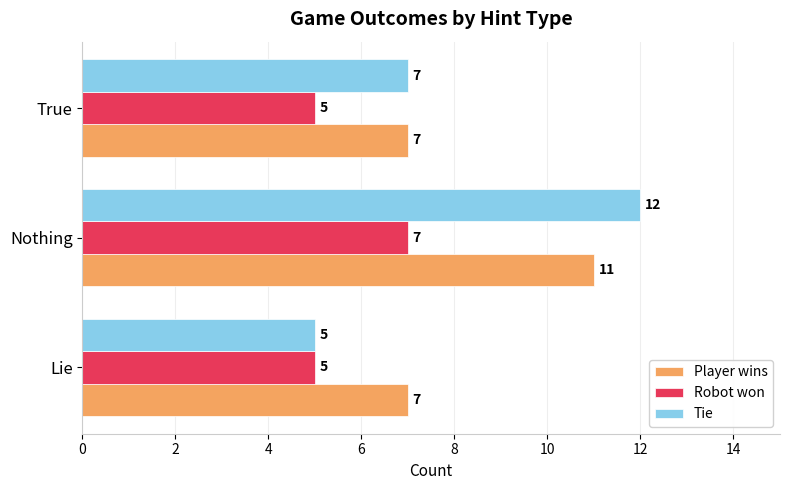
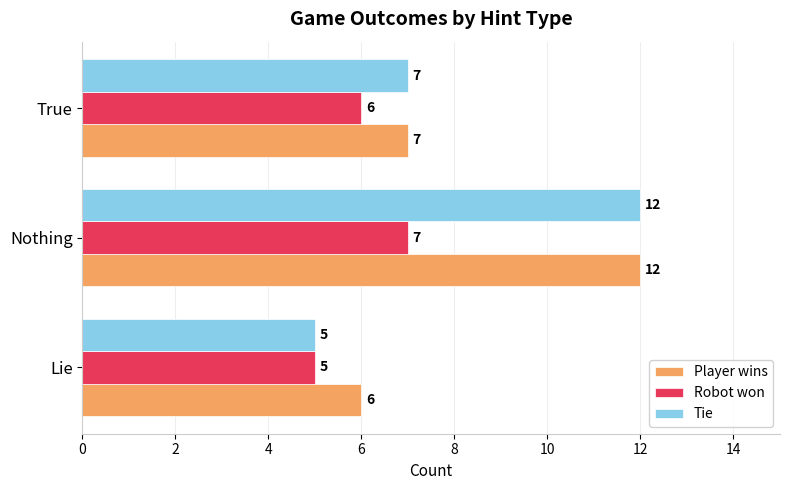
Robot won, True: 5 -> 6
Player wins, Nothing: 11 -> 12
Player wins, Lie: 7 -> 6
